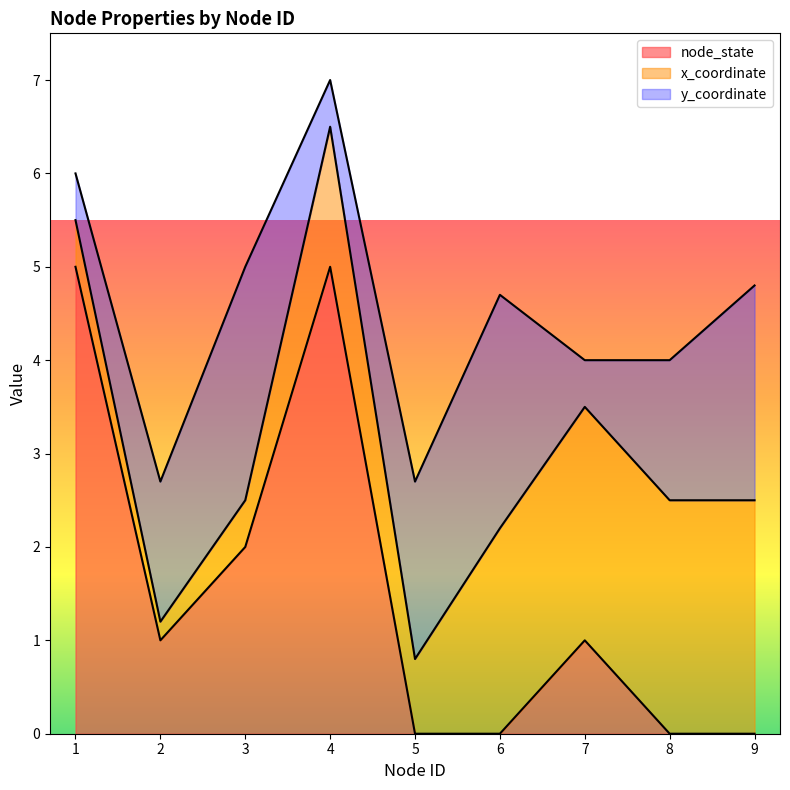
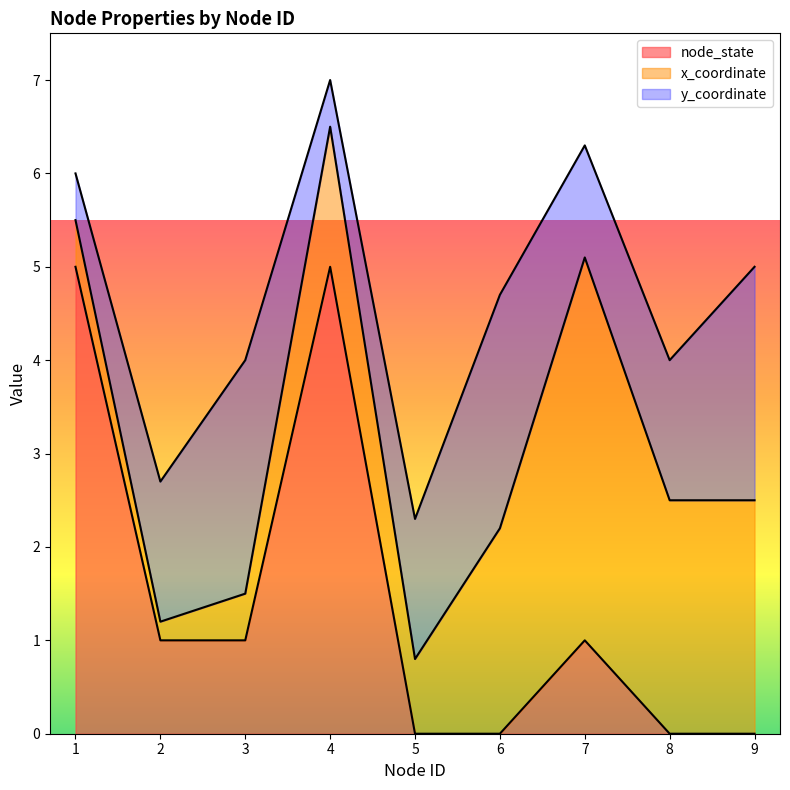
node_state, 3: 2 -> 1
y_coordinate, 5: 1.9 -> 1.5
x_coordinate, 7: 2.5 -> 4.1
y_coordinate, 7: 0.5 -> 1.2
y_coordinate, 9: 2.3 -> 2.5
